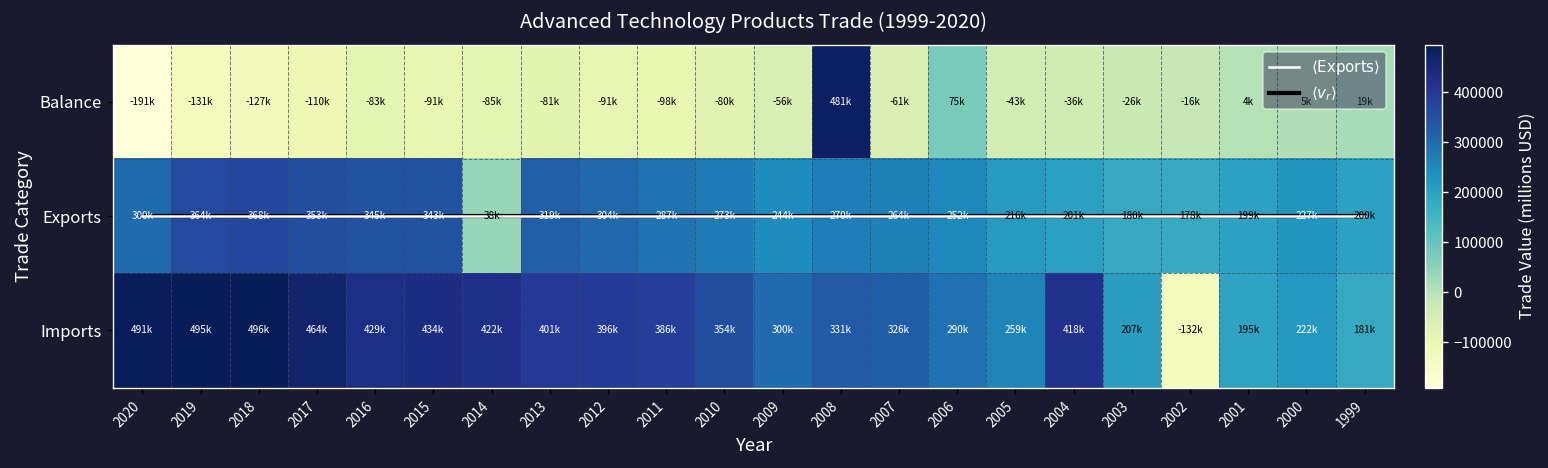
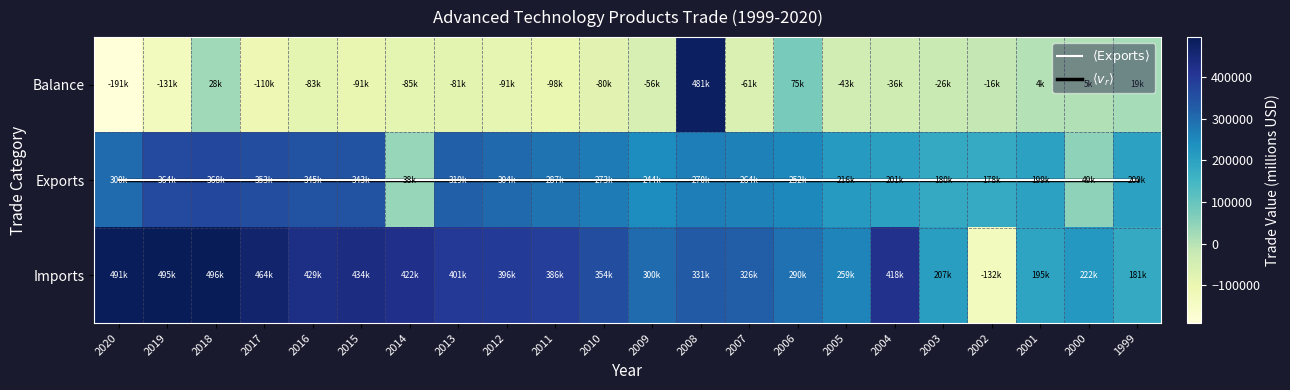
Balance, 2018: -127k -> 28k
Exports, 2000: 227k -> 49k
